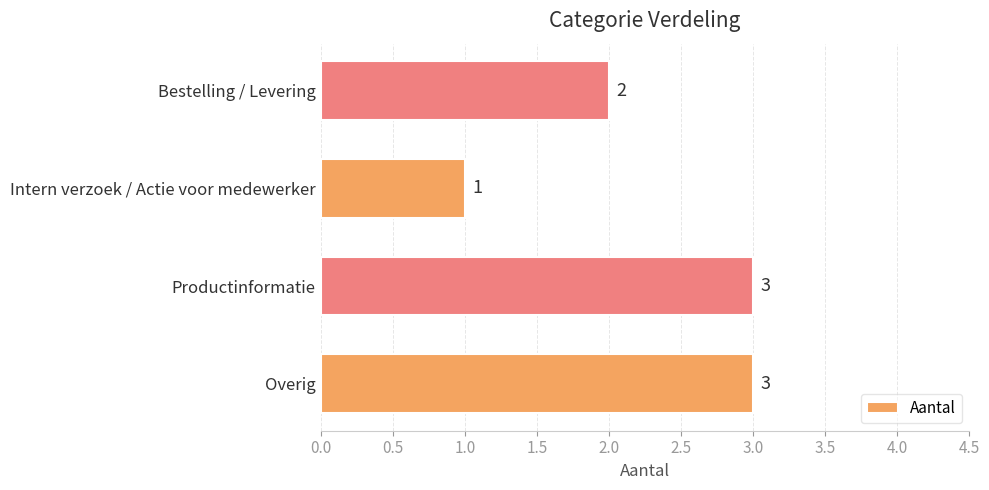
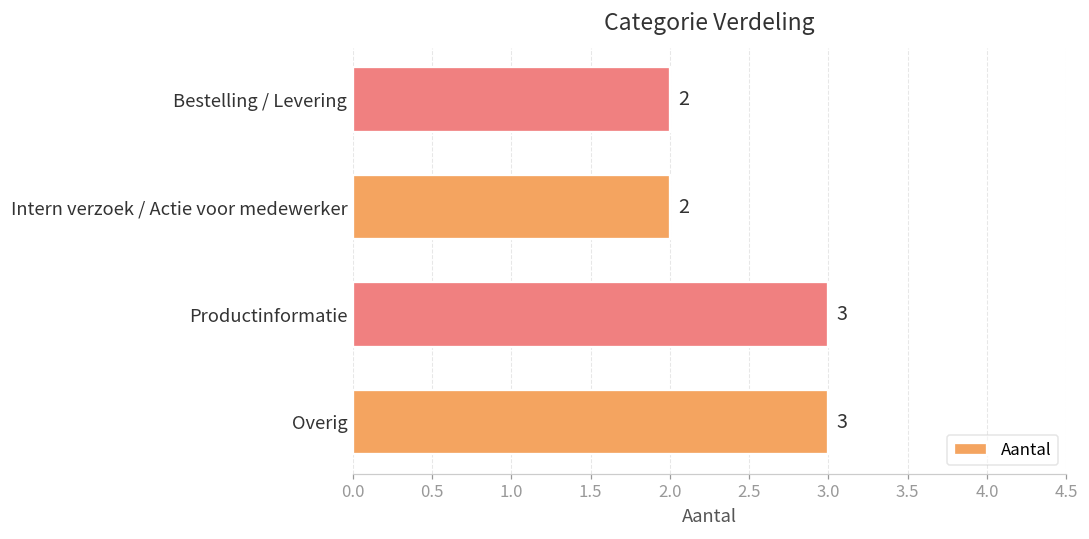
Intern verzoek / Actie voor medewerker: 1 -> 2
